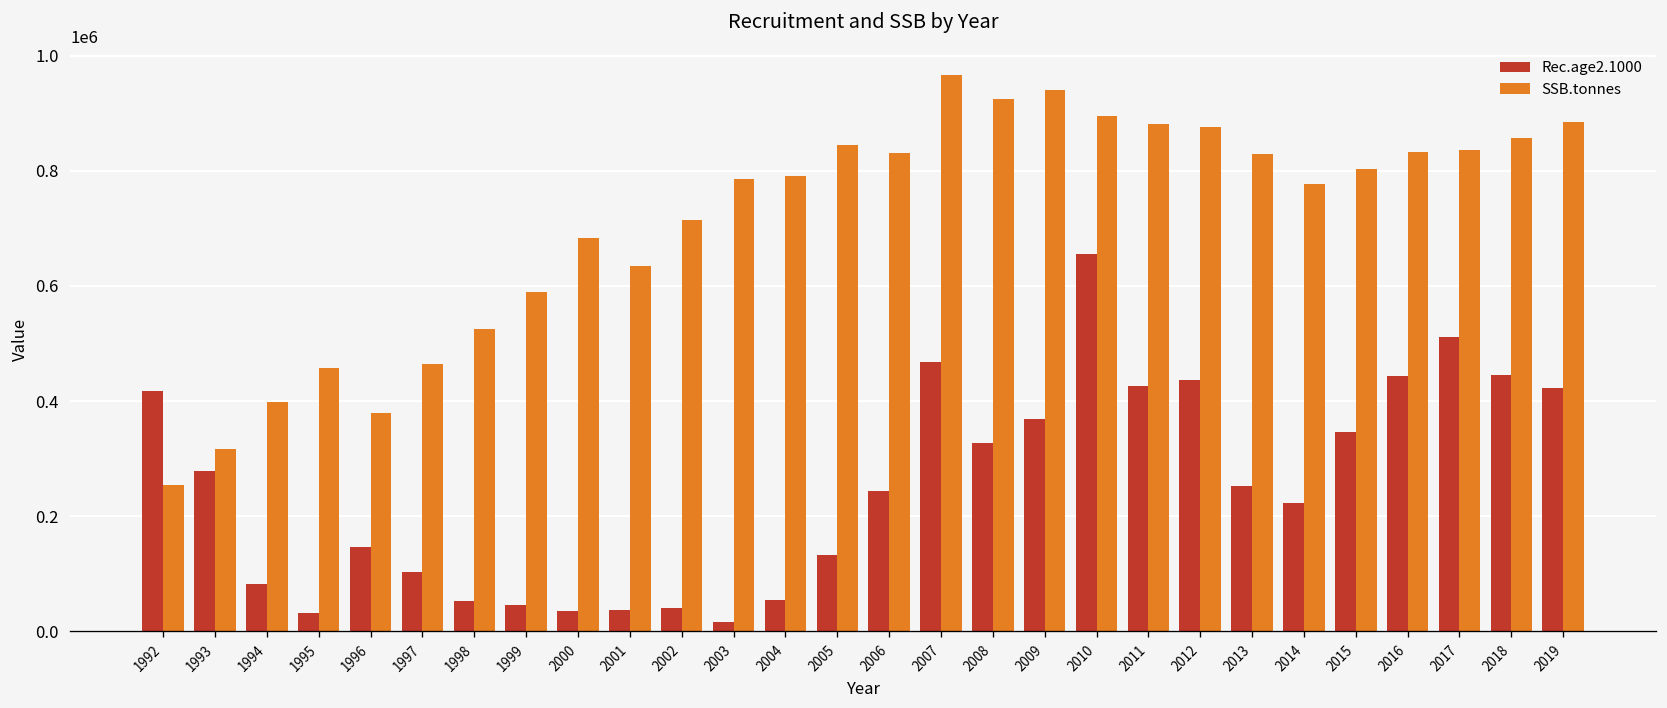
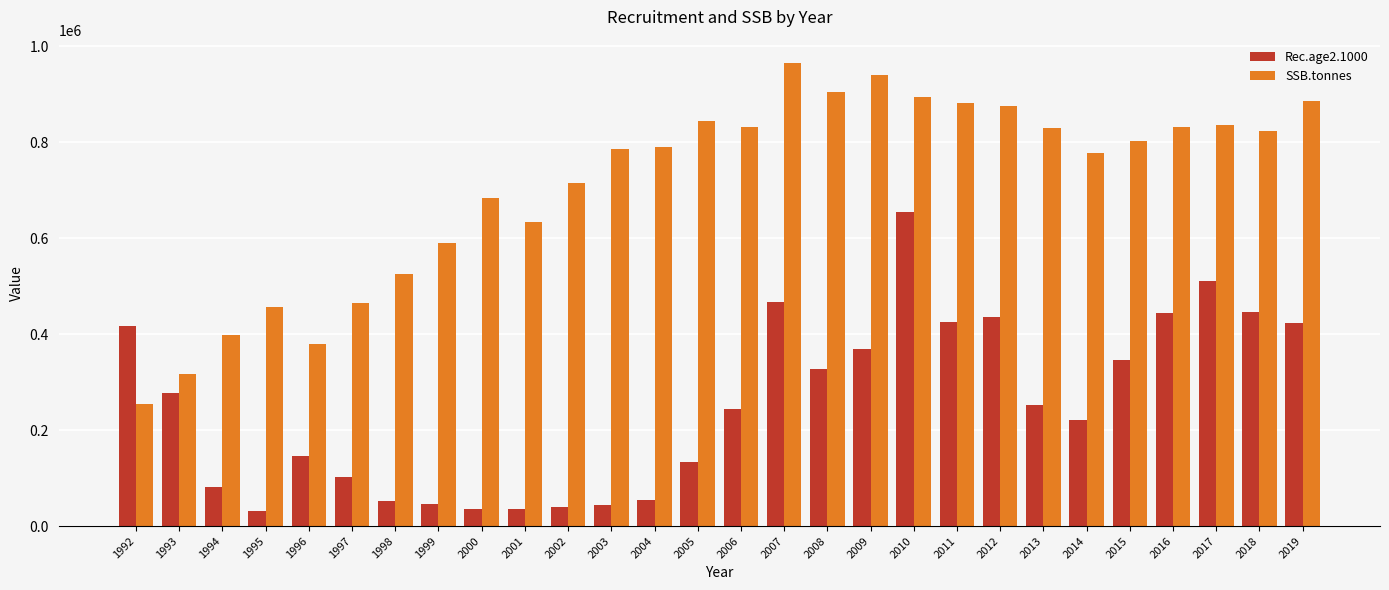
Rec.age2.1000, 2003: 20000 -> 40000
SSB.tonnes, 2008: 930000 -> 900000
SSB.tonnes, 2018: 860000 -> 820000
